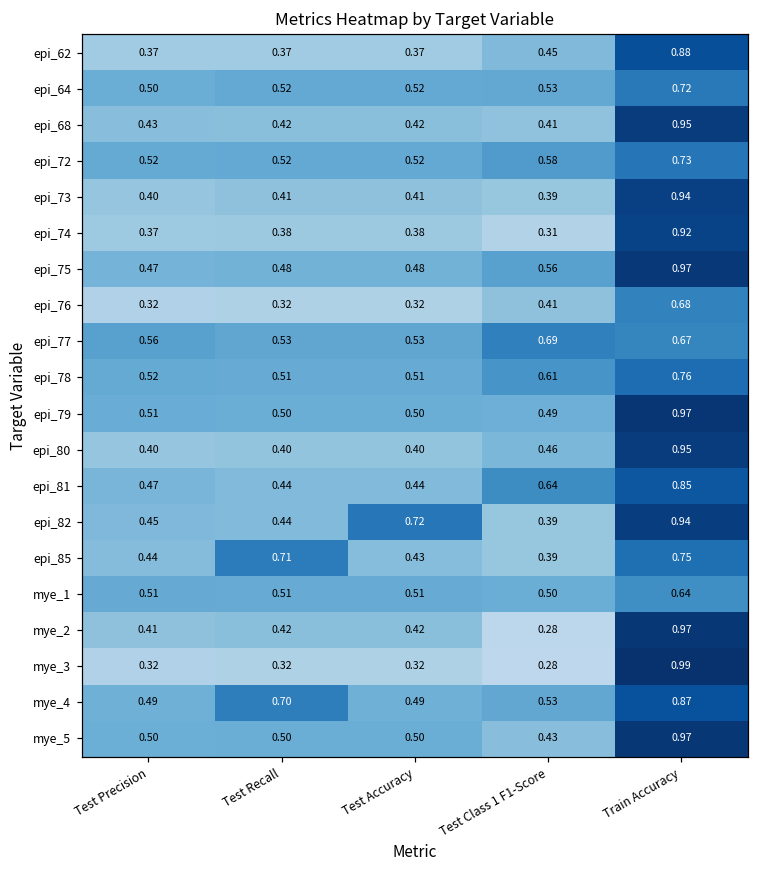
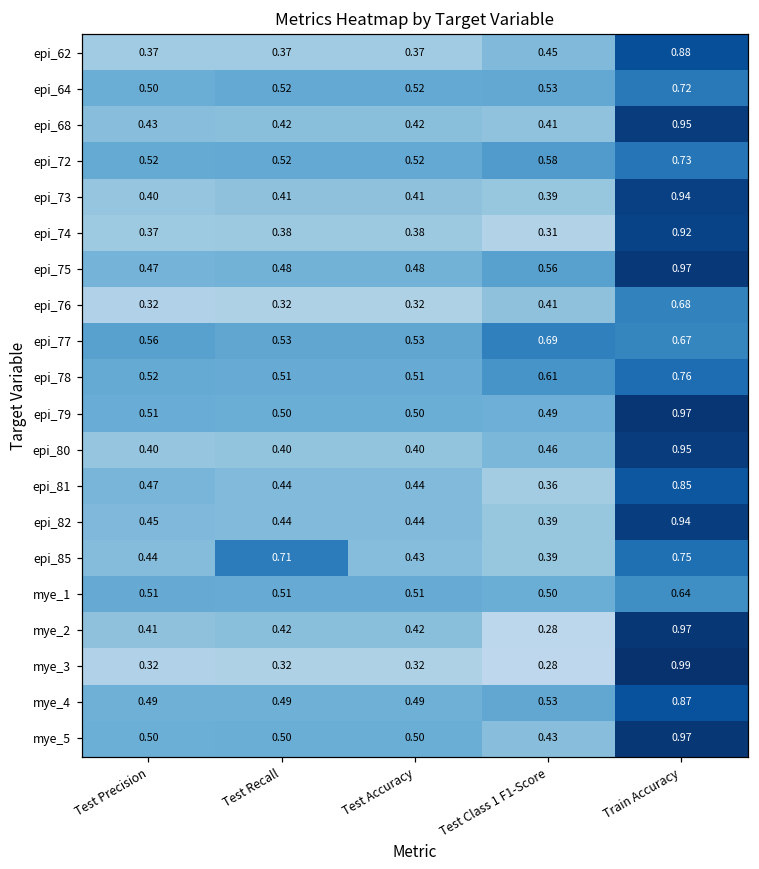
epi_81, Test Class 1 F1-Score: 0.64 -> 0.36
epi_82, Test Accuracy: 0.72 -> 0.44
mye_4, Test Recall: 0.70 -> 0.49
